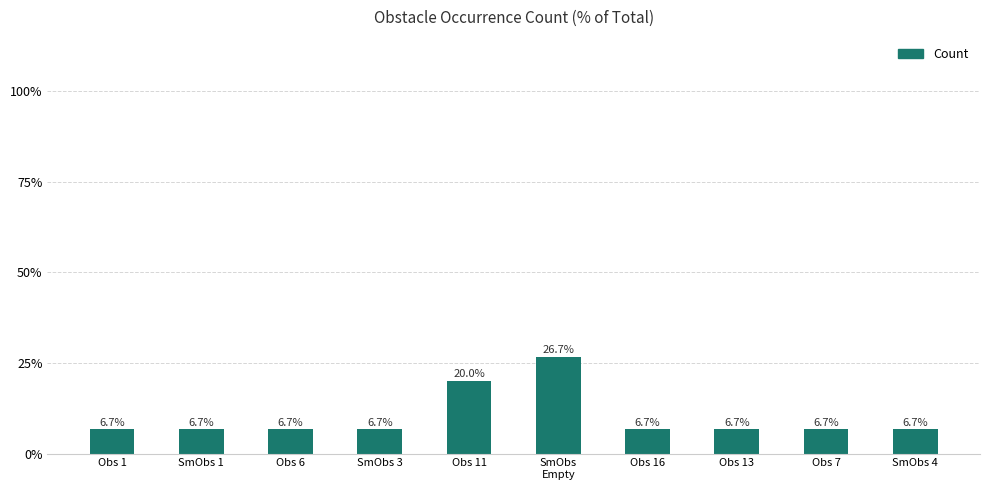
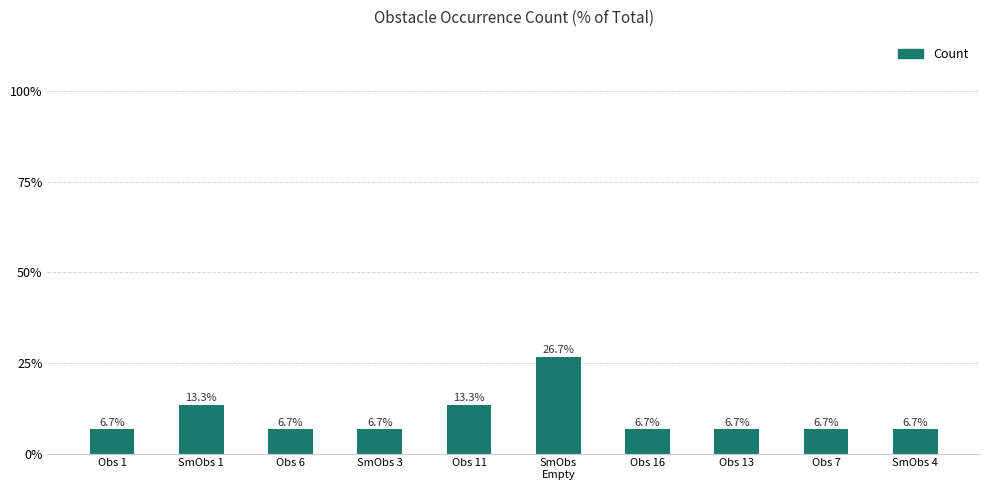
SmObs 1: 6.7% -> 13.3%
Obs 11: 20.0% -> 13.3%
